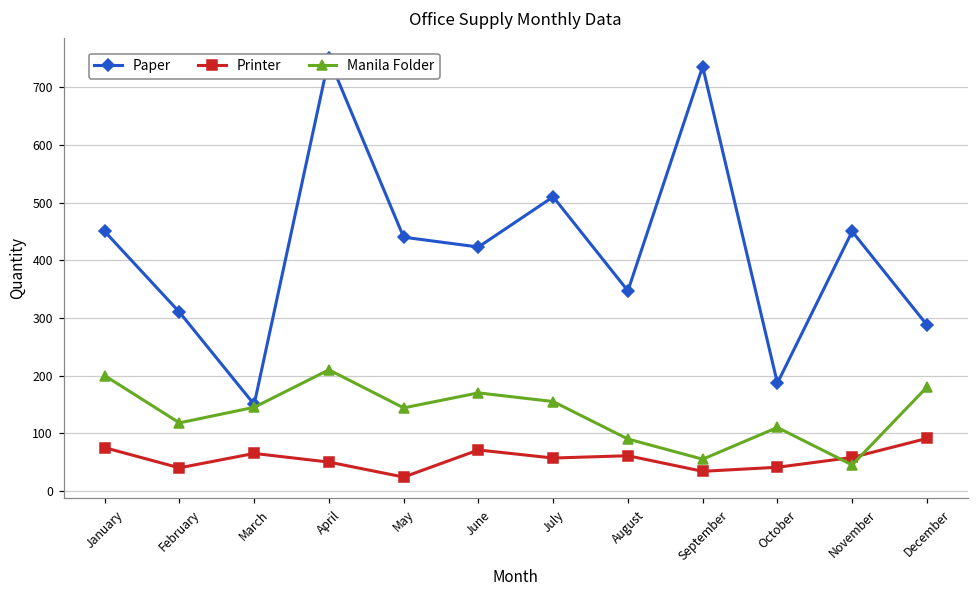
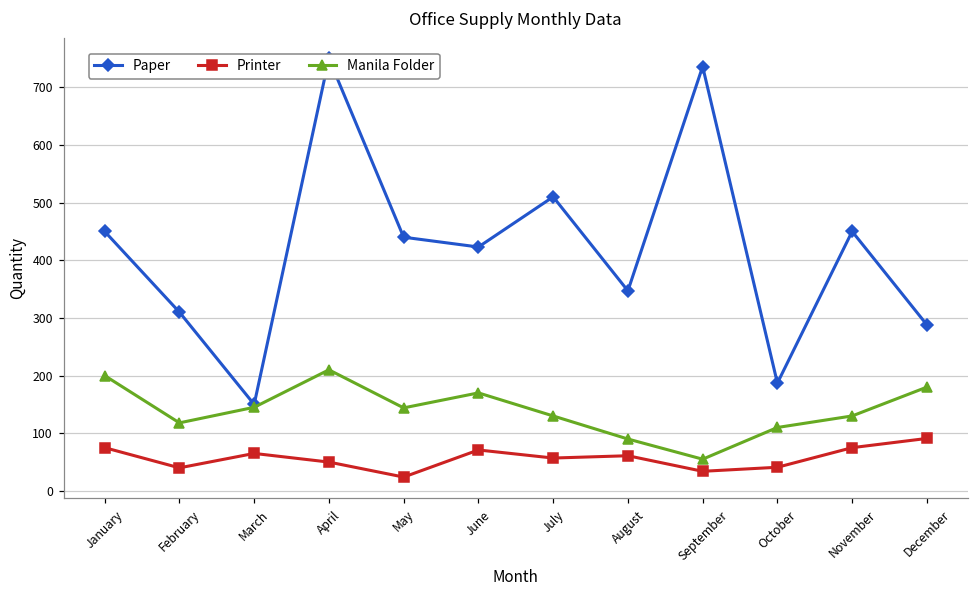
Manila Folder, July: 160 -> 130
Printer, November: 60 -> 80
Manila Folder, November: 50 -> 130
